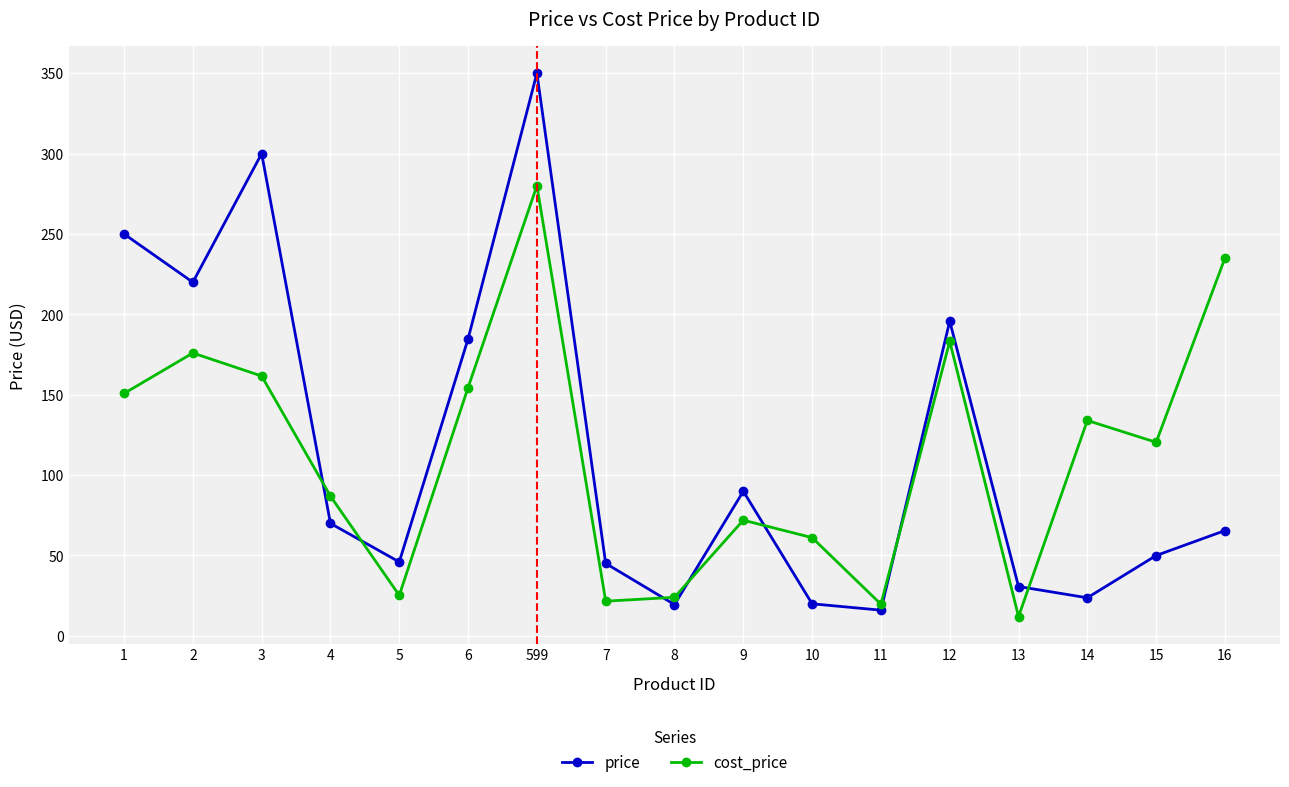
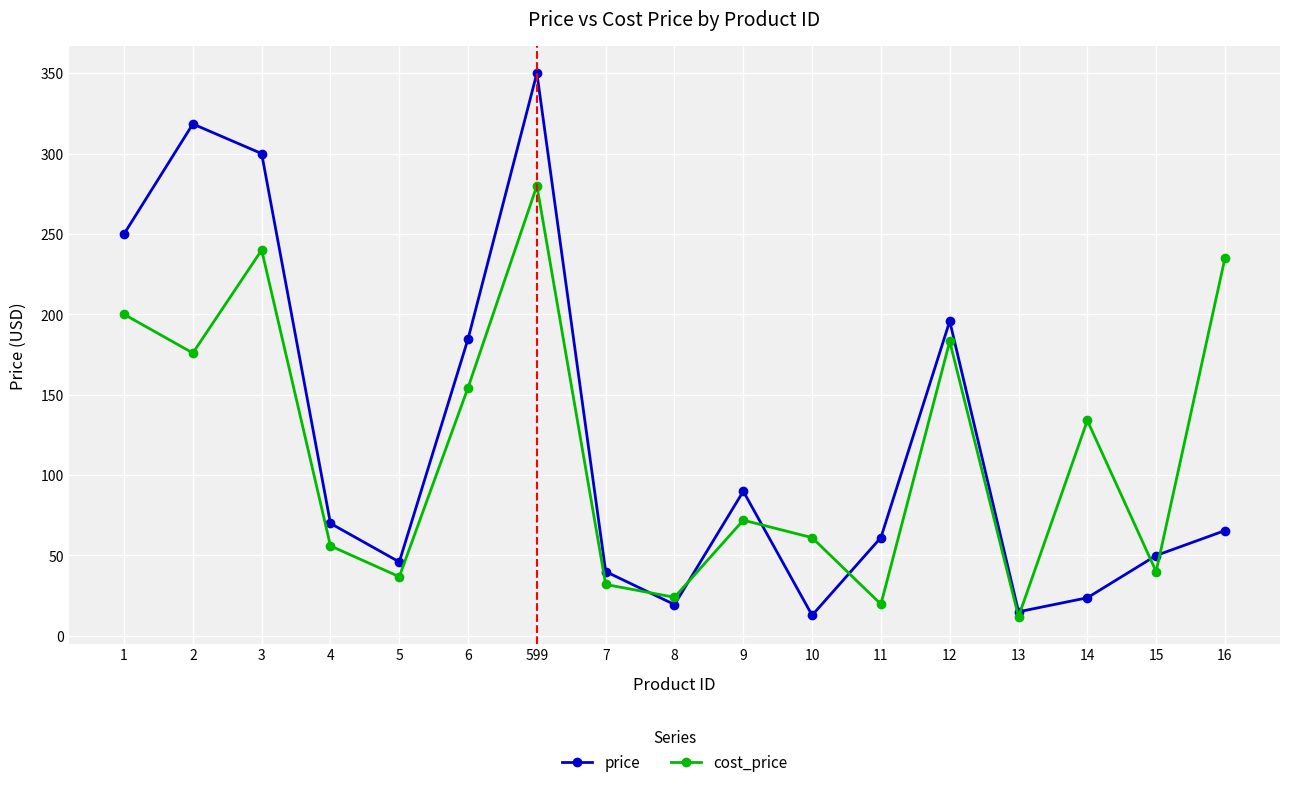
cost_price, 1: 151 -> 200
price, 2: 220 -> 318
cost_price, 3: 162 -> 240
cost_price, 4: 87 -> 56
cost_price, 5: 25 -> 37
price, 7: 45 -> 40
cost_price, 7: 22 -> 32
price, 10: 20 -> 13
price, 11: 16 -> 61
price, 13: 31 -> 15
cost_price, 15: 120 -> 40
